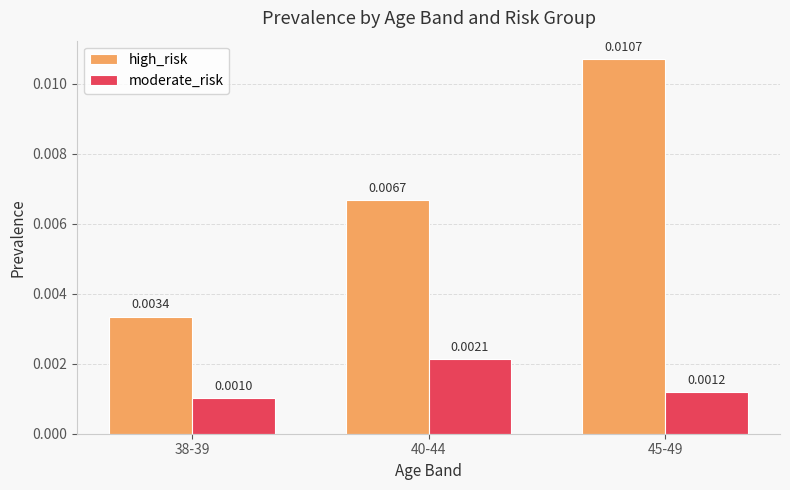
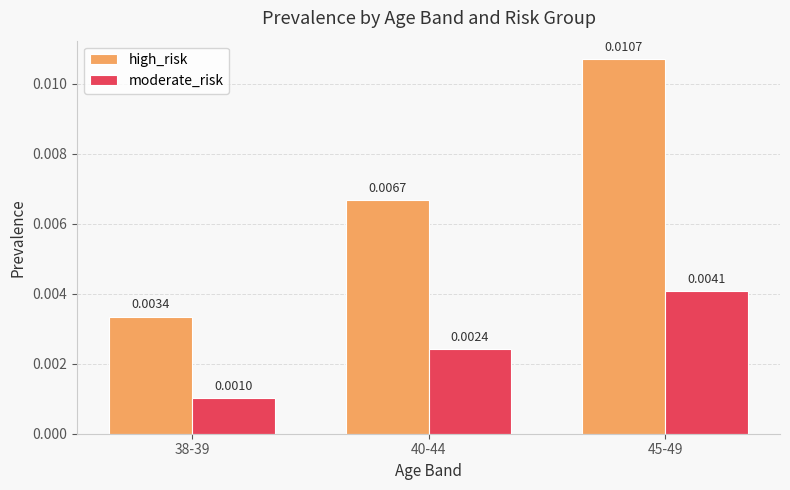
moderate_risk, 40-44: 0.0021 -> 0.0024
moderate_risk, 45-49: 0.0012 -> 0.0041
